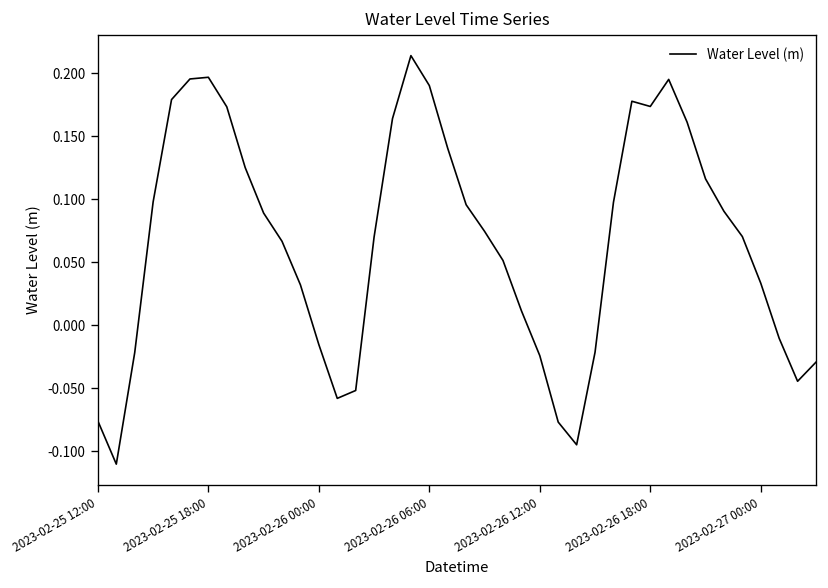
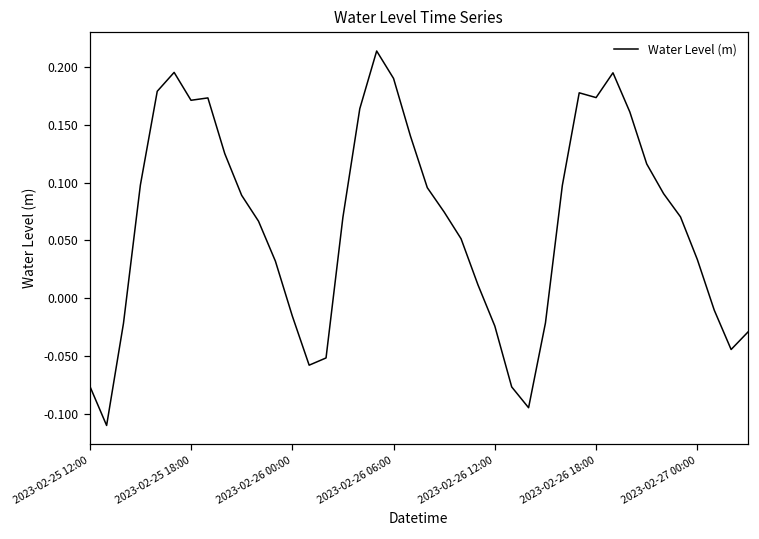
2023-02-25 18:00: 0.197 -> 0.171
